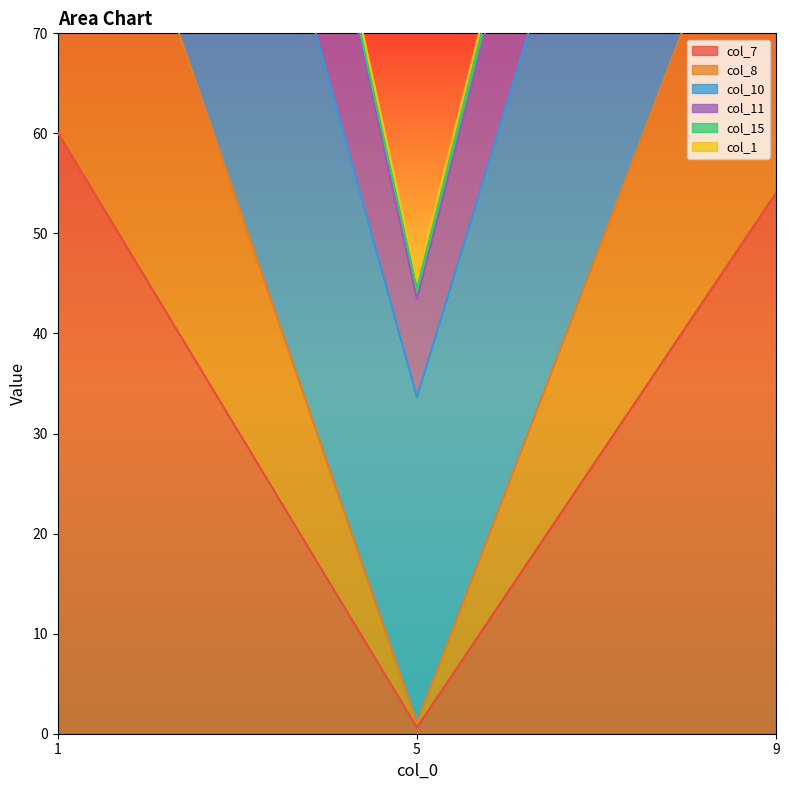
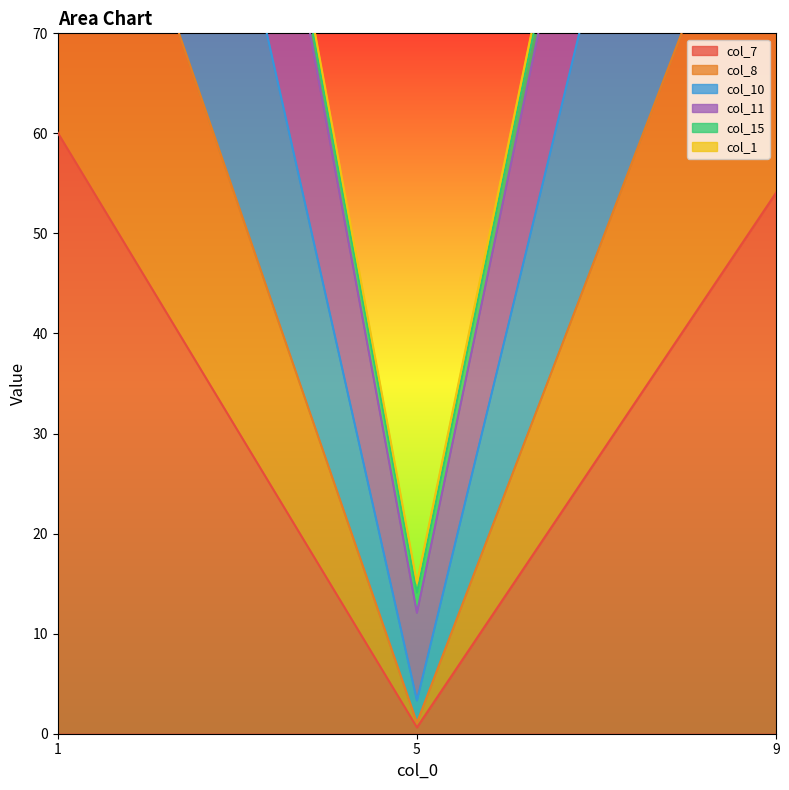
col_10, 5: 32.5 -> 2.2
col_11, 5: 9.8 -> 8.8
col_15, 5: 1 -> 2
